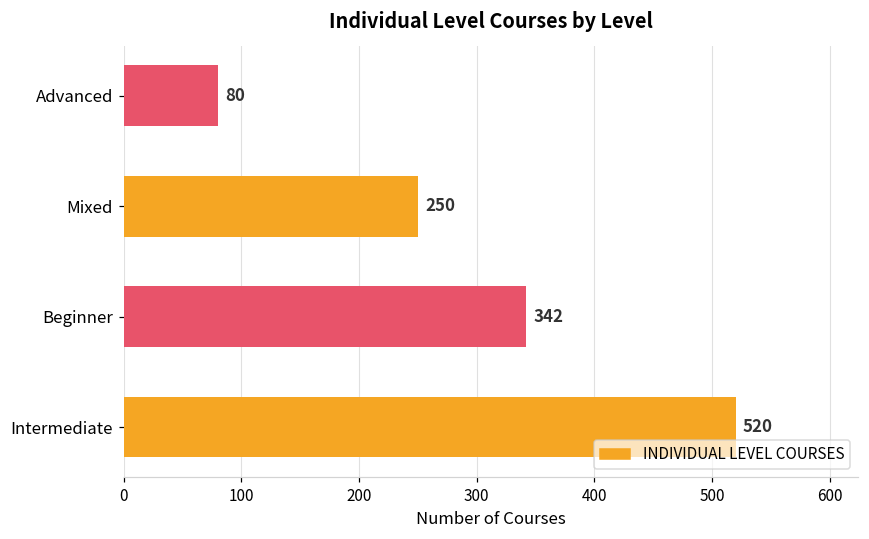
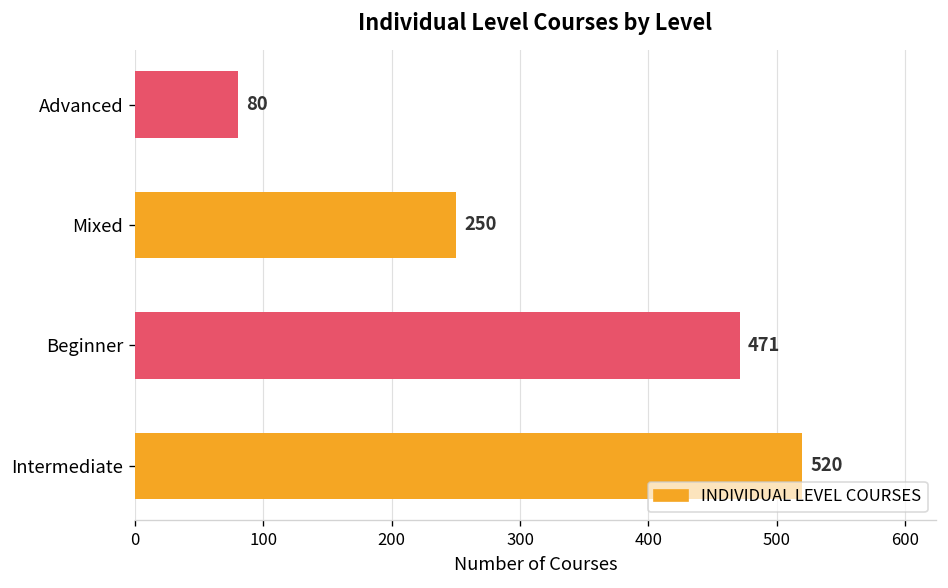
Beginner: 342 -> 471
